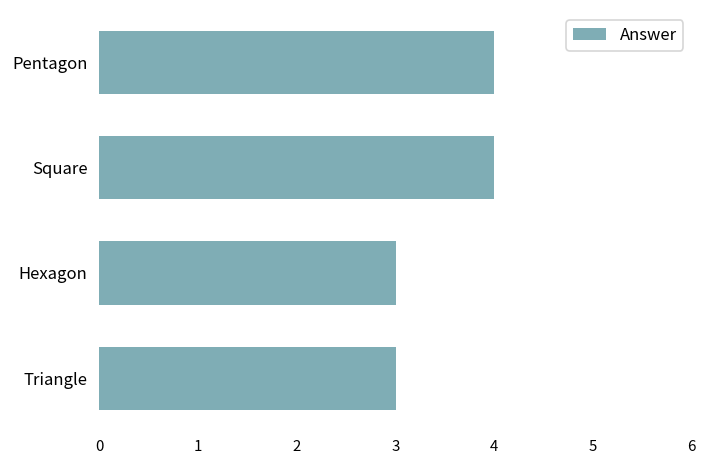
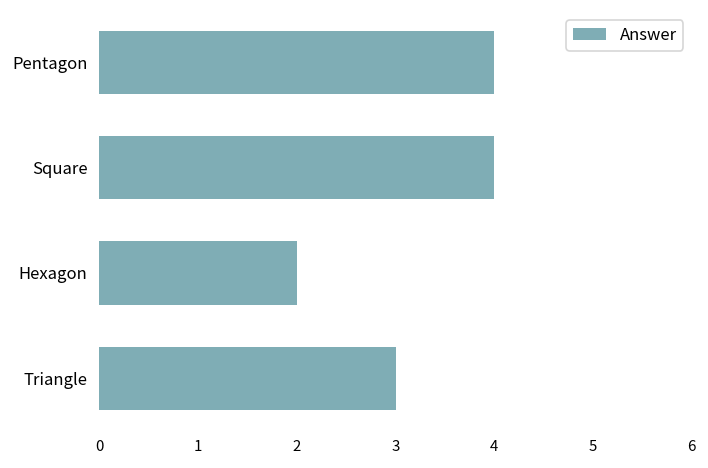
Hexagon: 3 -> 2
